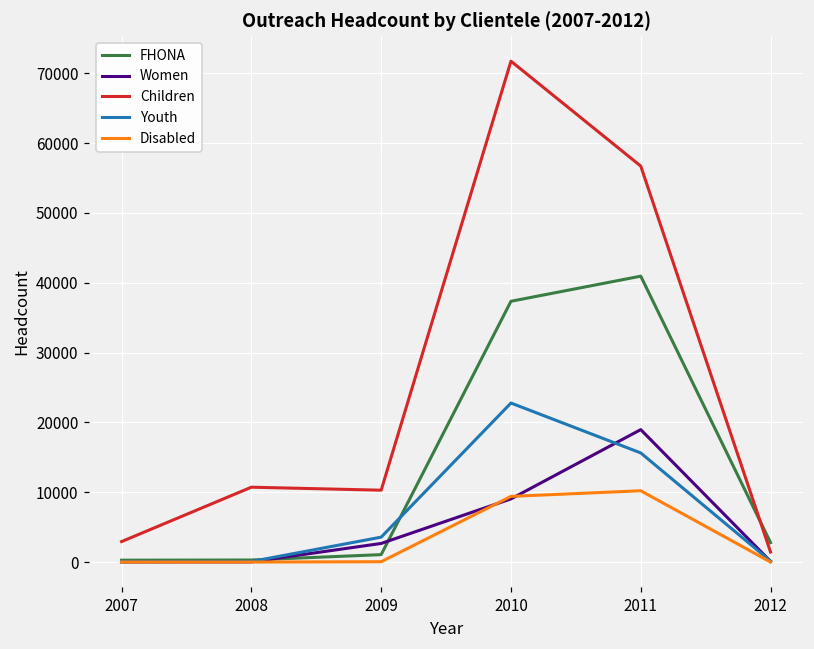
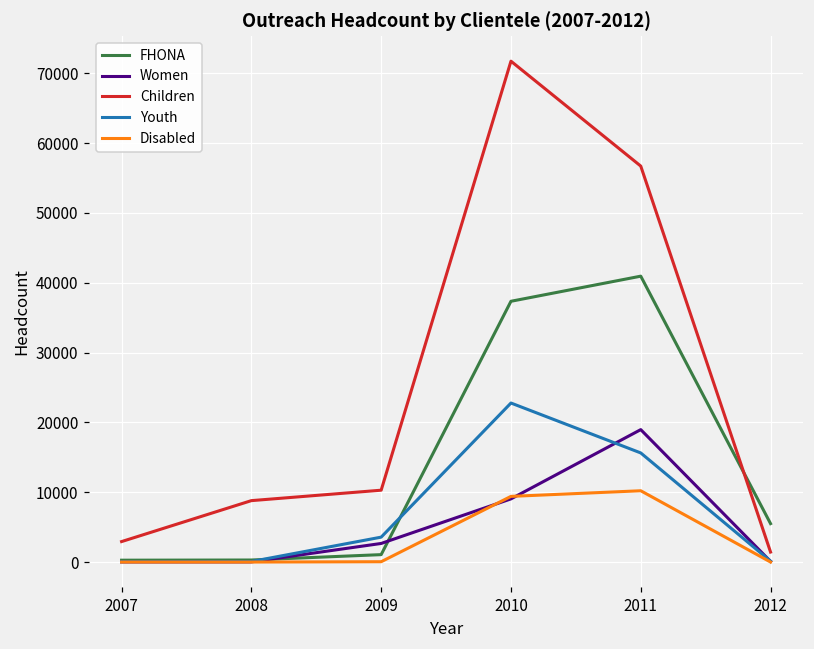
Children, 2008: 11000 -> 9000
FHONA, 2012: 3000 -> 6000
